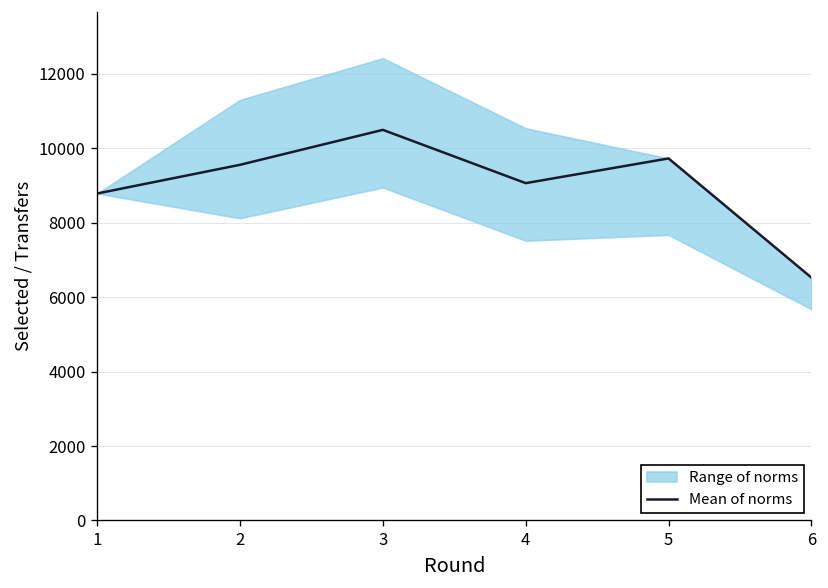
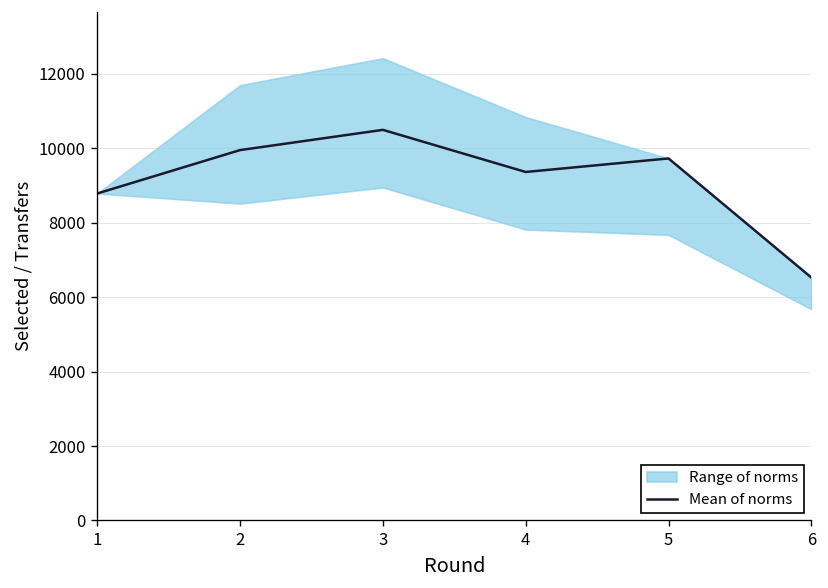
Mean of norms, 2: 9600 -> 10000
Mean of norms, 4: 9100 -> 9400
